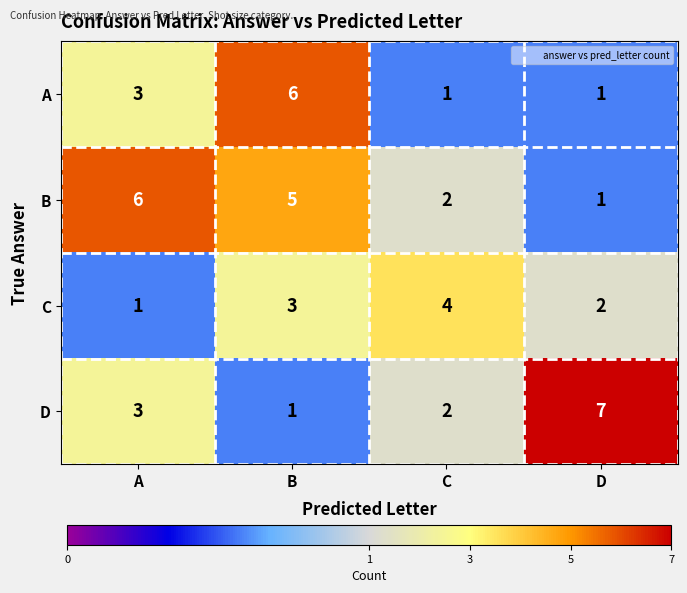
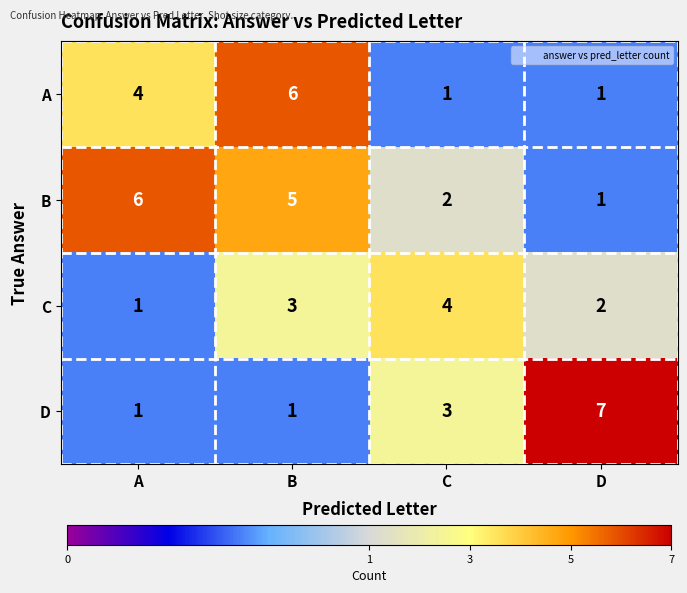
A, A: 3 -> 4
D, A: 3 -> 1
D, C: 2 -> 3
